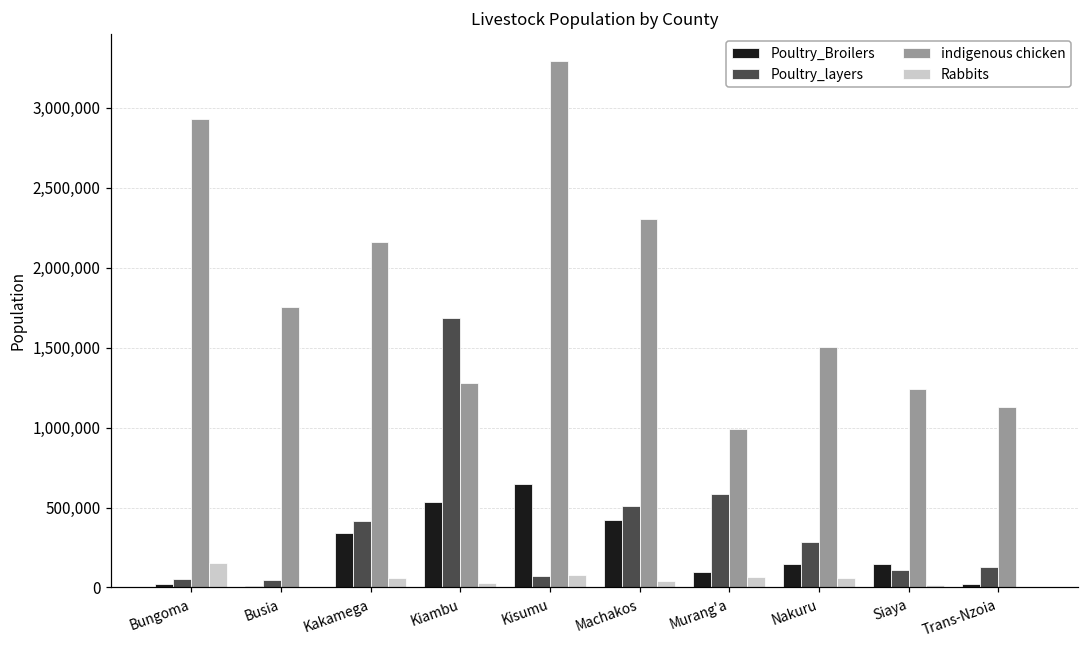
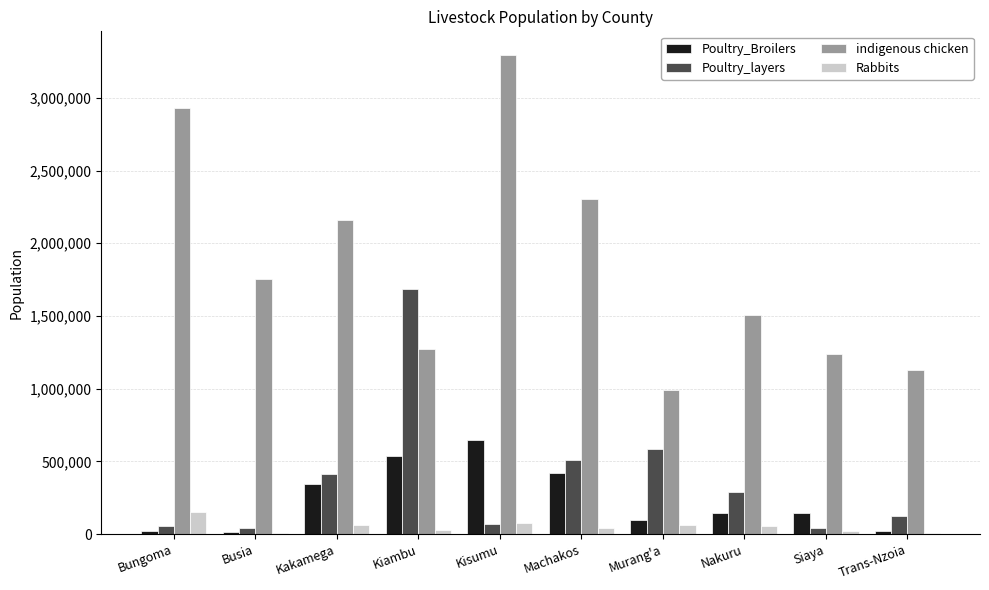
Poultry_layers, Siaya: 110,000 -> 40,000
